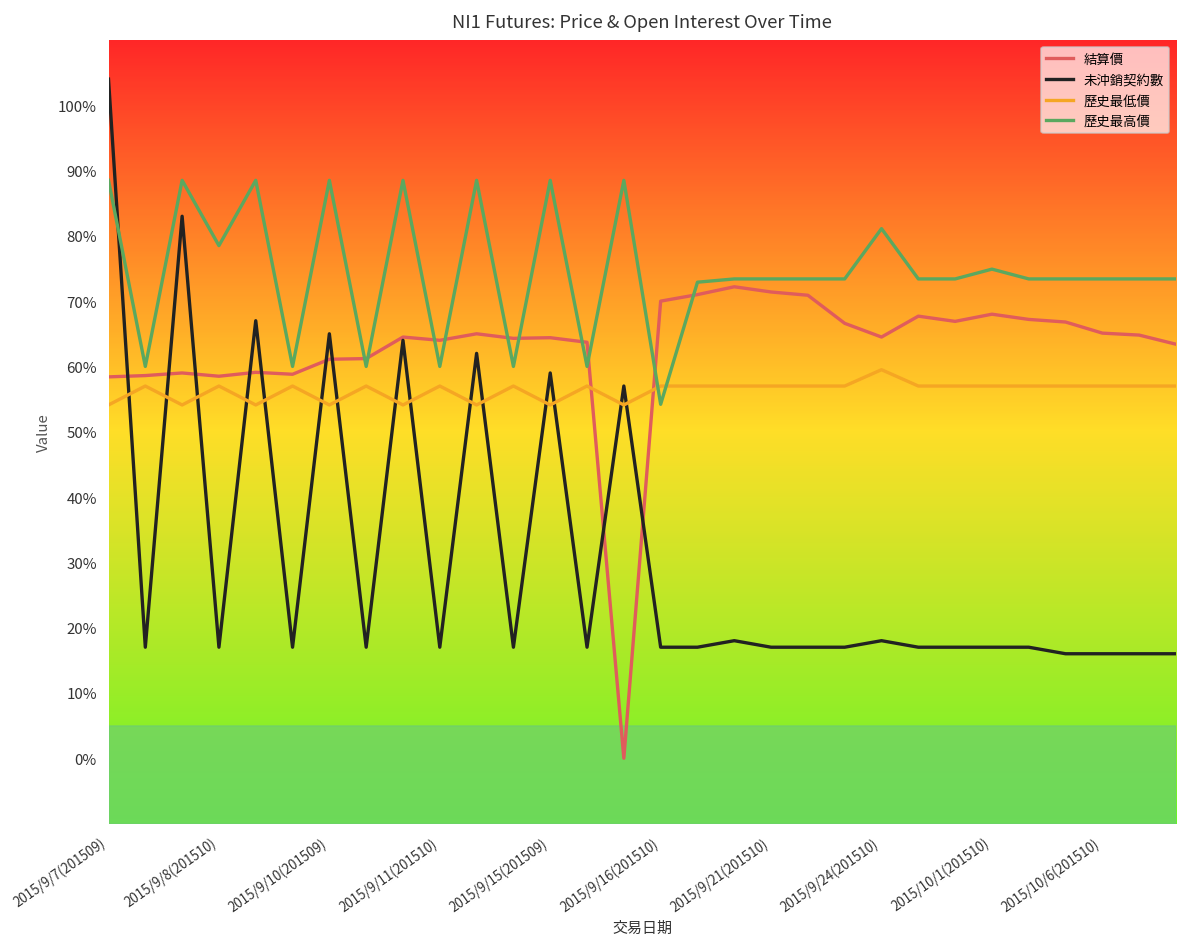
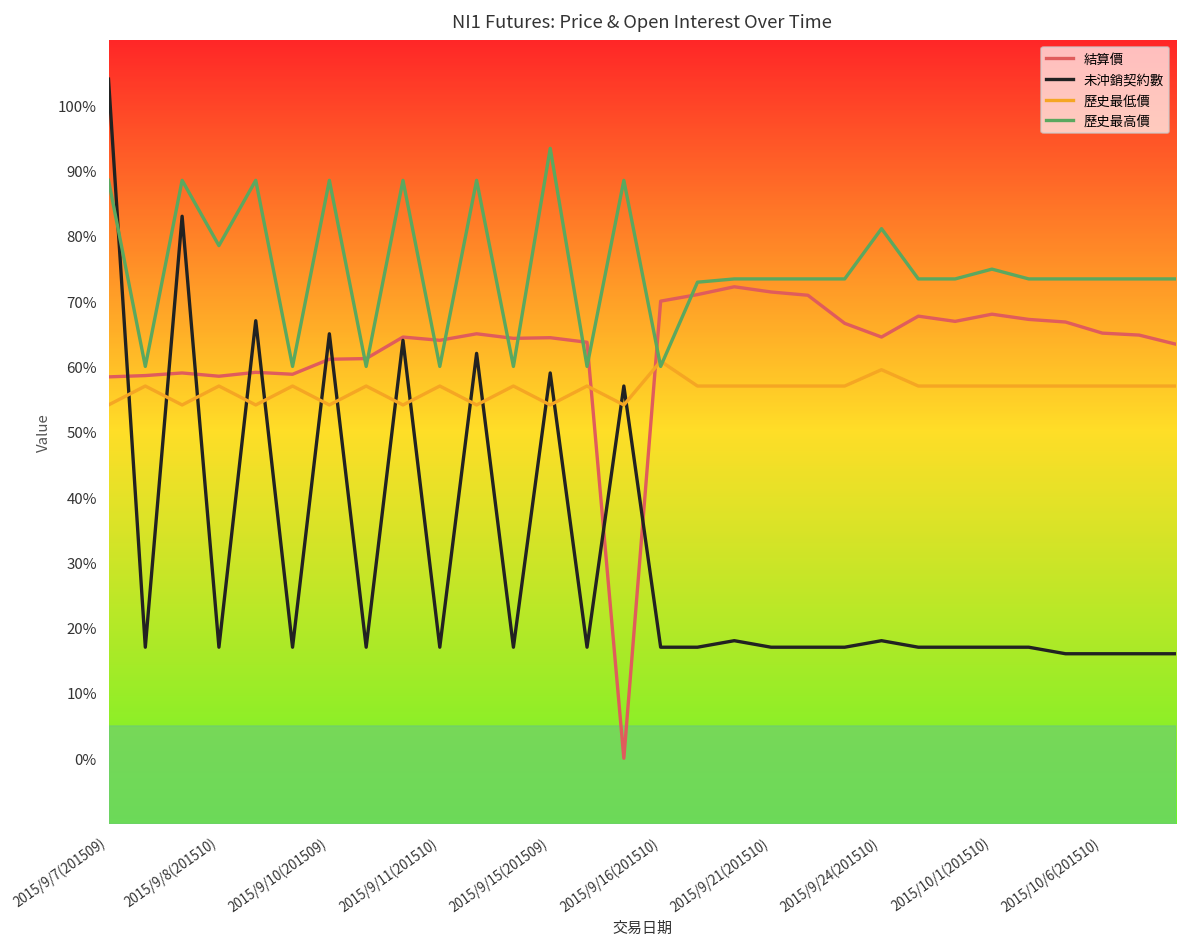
歷史最高價, 2015/9/15(201509): 89% -> 93%
歷史最低價, 2015/9/16(201510): 57% -> 61%
歷史最高價, 2015/9/16(201510): 54% -> 60%
